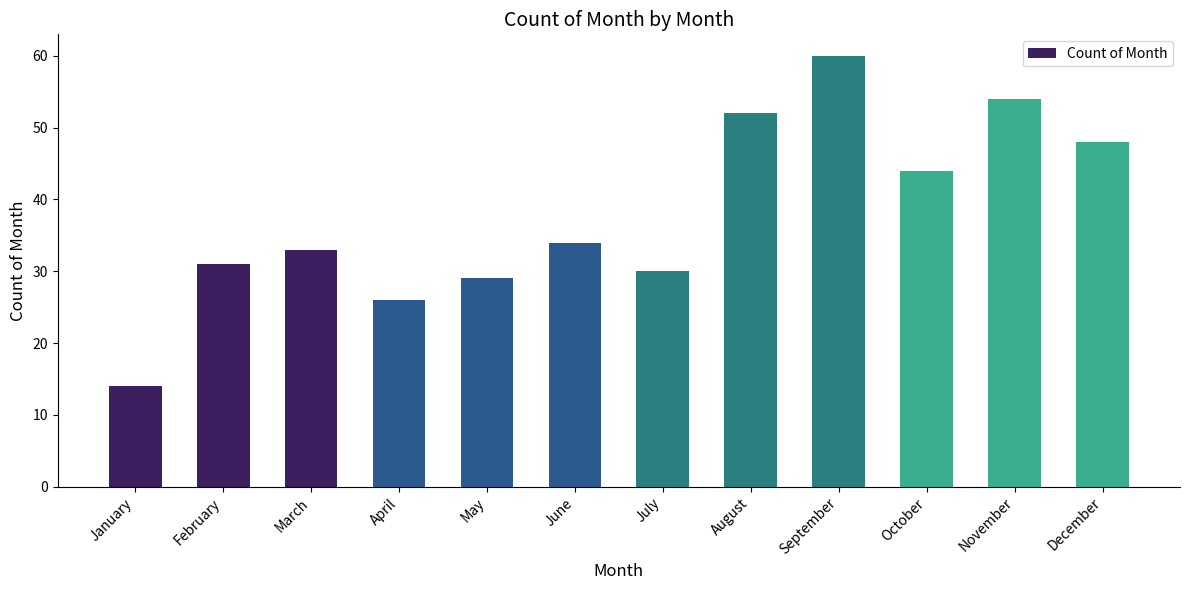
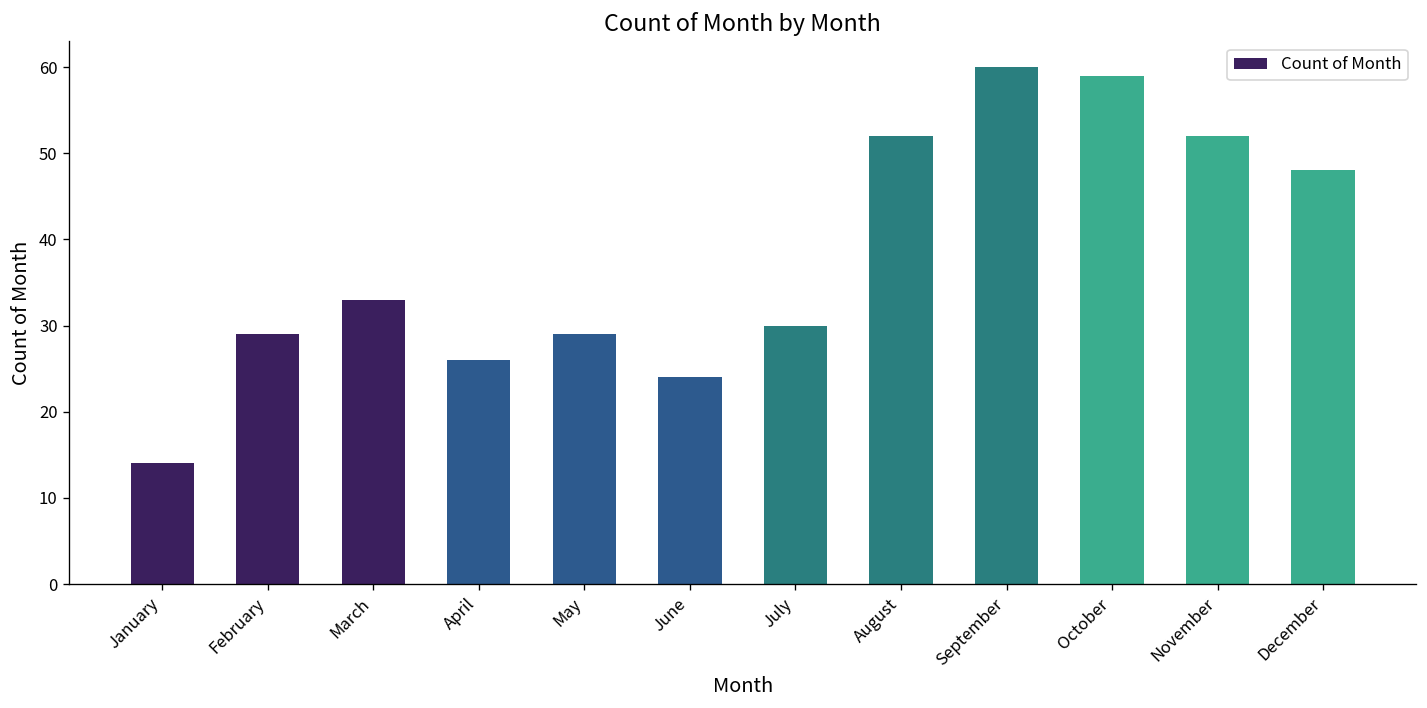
February: 31 -> 29
June: 34 -> 24
October: 44 -> 59
November: 54 -> 52
